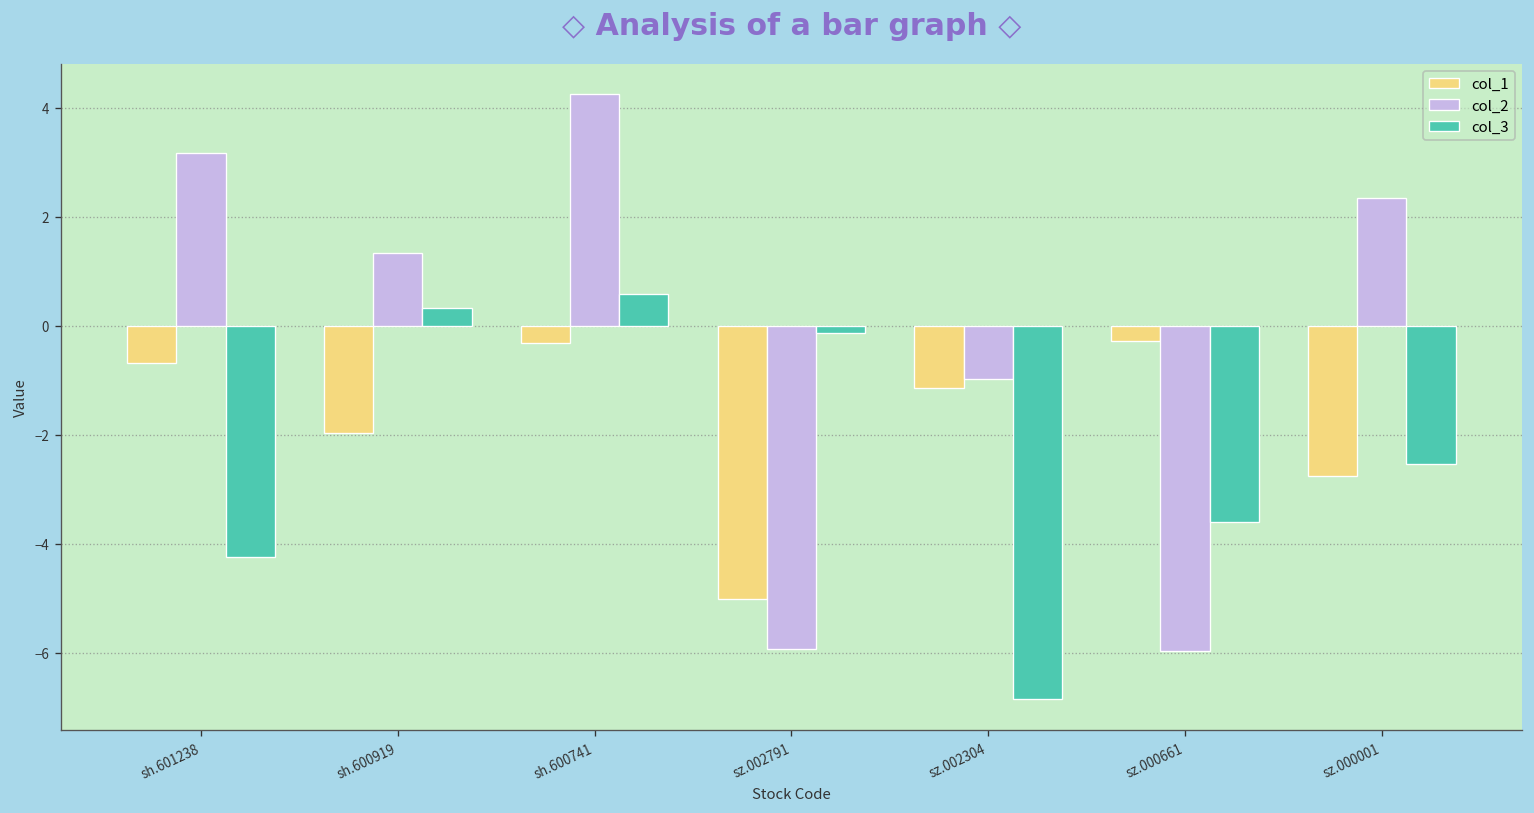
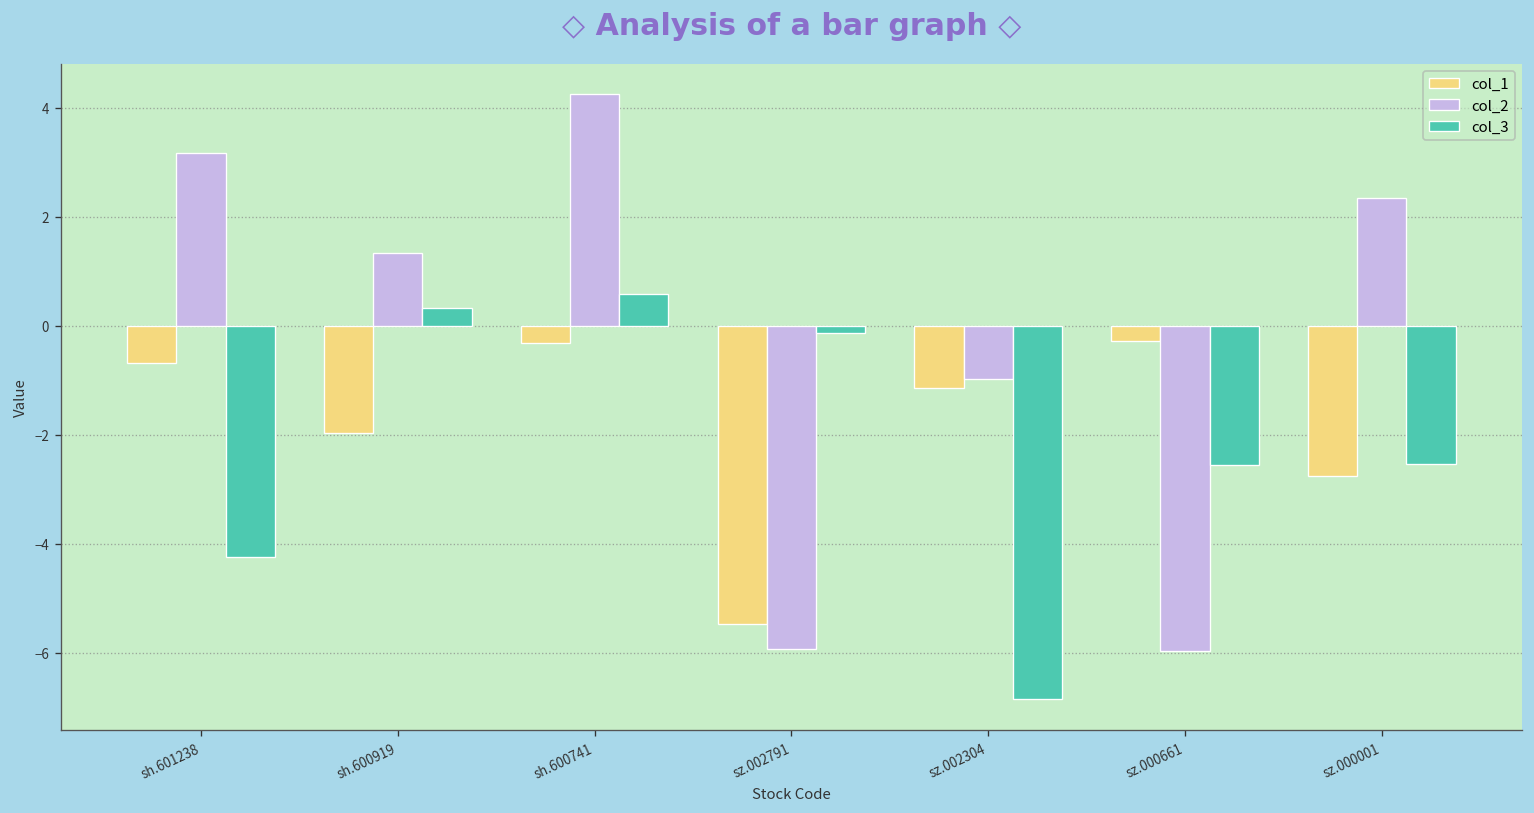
col_1, sz.002791: -5.0 -> -5.5
col_3, sz.000661: -3.6 -> -2.6
